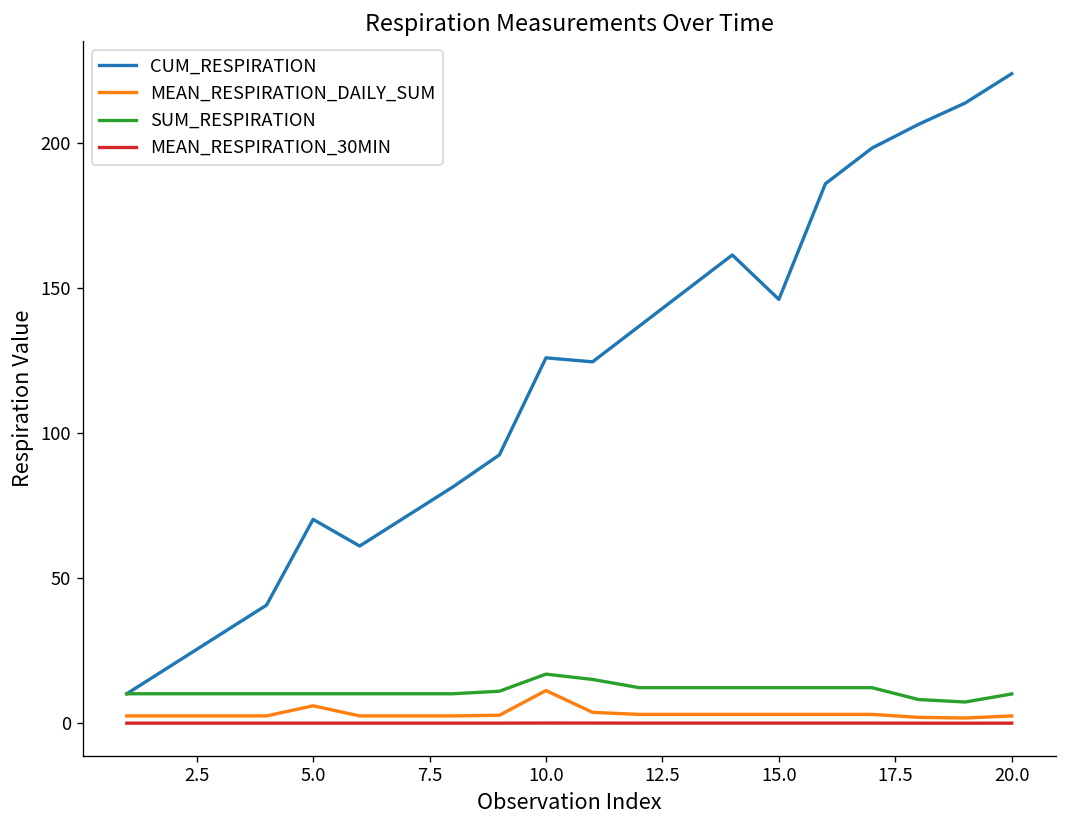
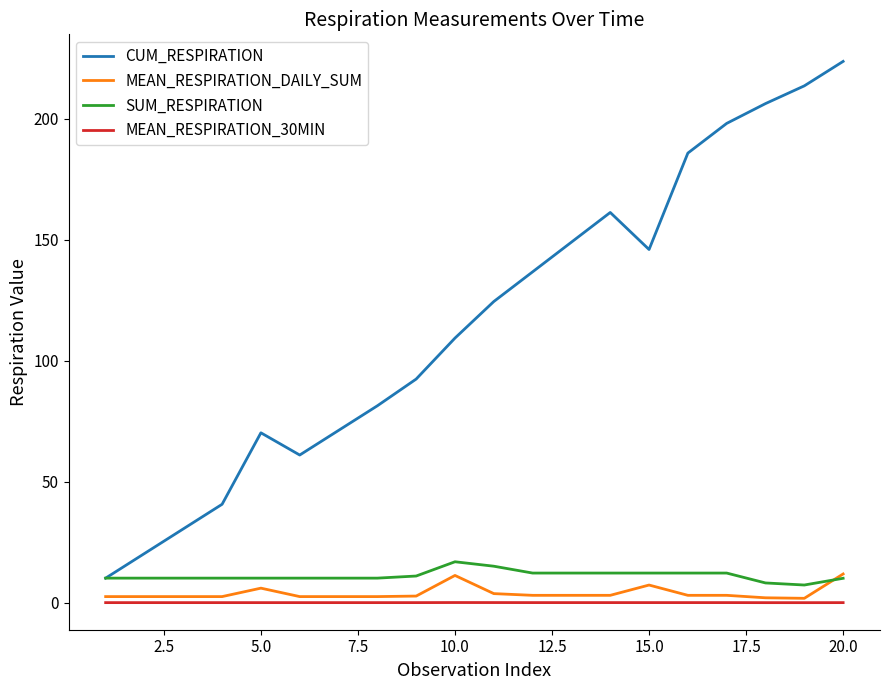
CUM_RESPIRATION, 10.0: 126 -> 109
MEAN_RESPIRATION_DAILY_SUM, 15.0: 3 -> 7
MEAN_RESPIRATION_DAILY_SUM, 20.0: 3 -> 12
